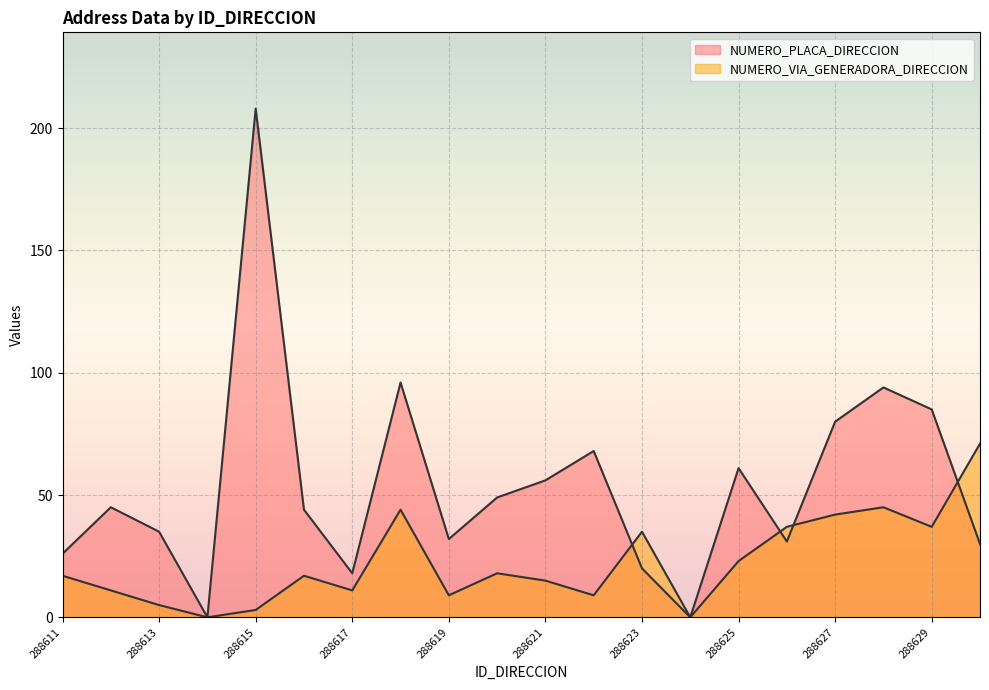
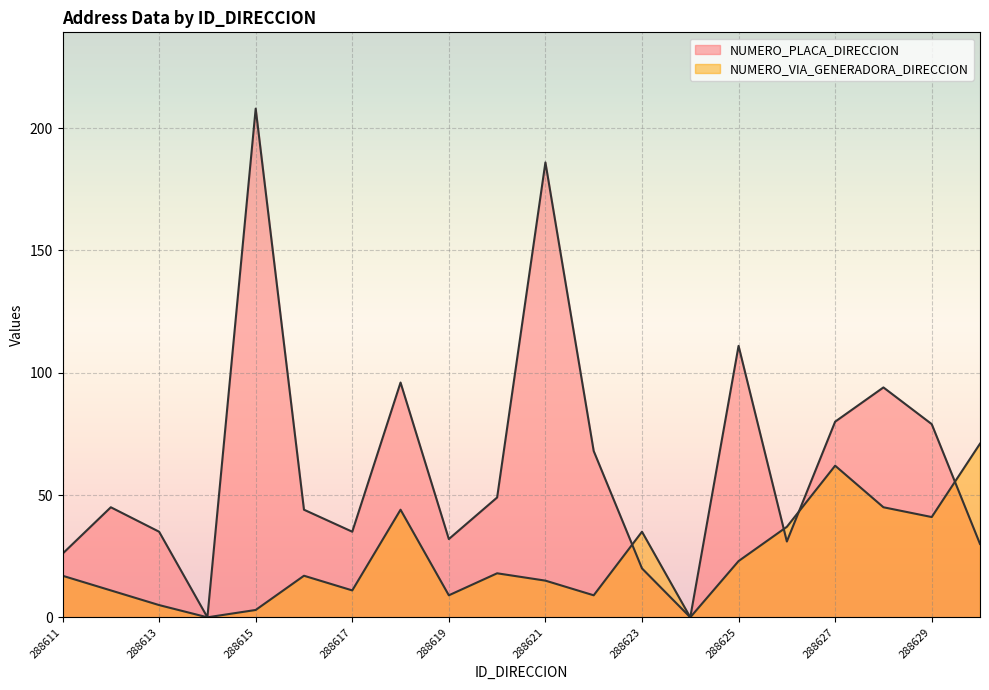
NUMERO_PLACA_DIRECCION, 288617: 18 -> 35
NUMERO_PLACA_DIRECCION, 288621: 56 -> 186
NUMERO_PLACA_DIRECCION, 288625: 61 -> 111
NUMERO_VIA_GENERADORA_DIRECCION, 288627: 42 -> 62
NUMERO_PLACA_DIRECCION, 288629: 85 -> 79
NUMERO_VIA_GENERADORA_DIRECCION, 288629: 37 -> 41
